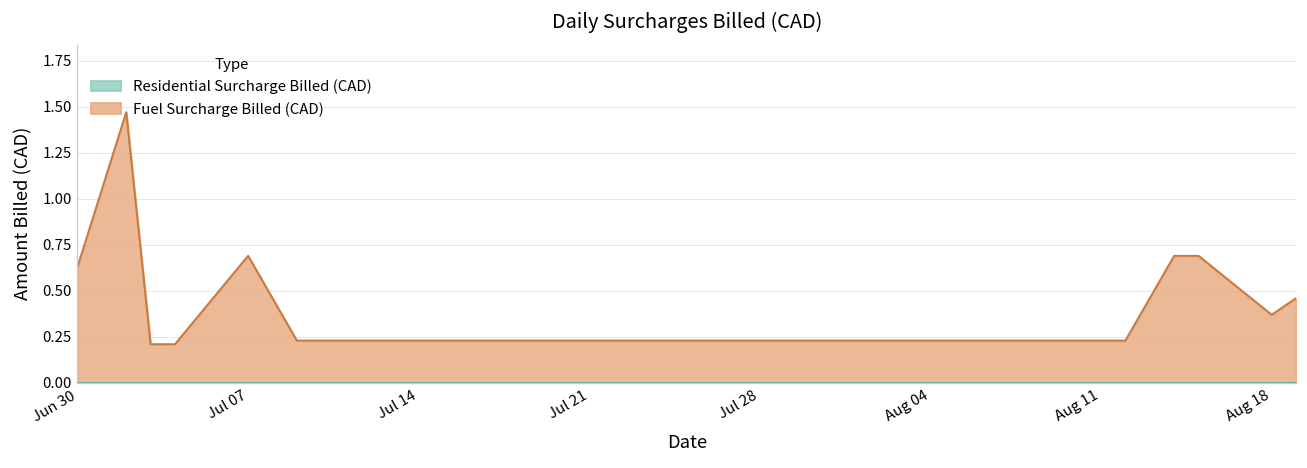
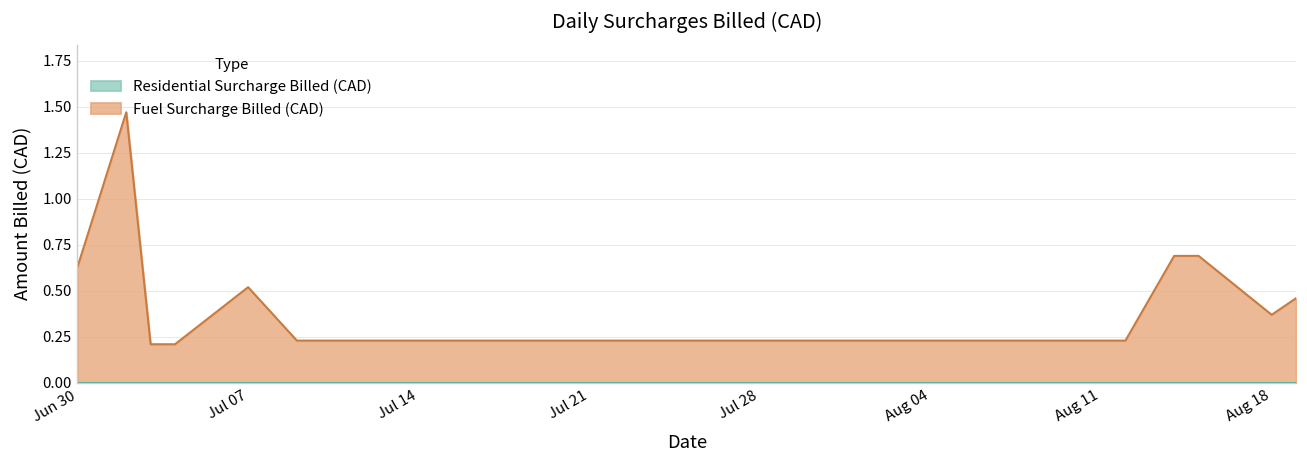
Fuel Surcharge Billed (CAD), Jul 07: 0.69 -> 0.52
